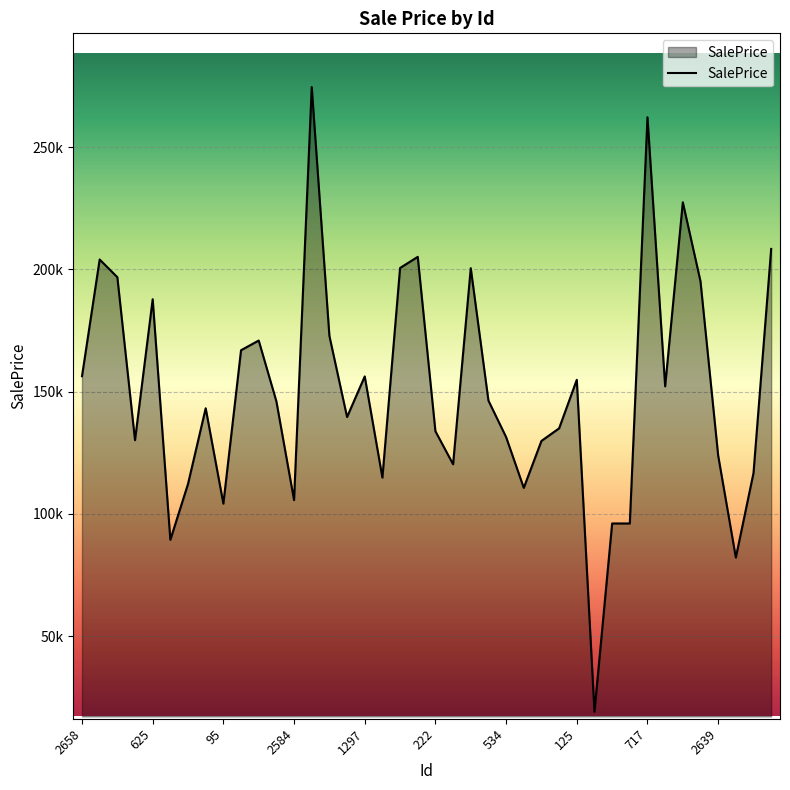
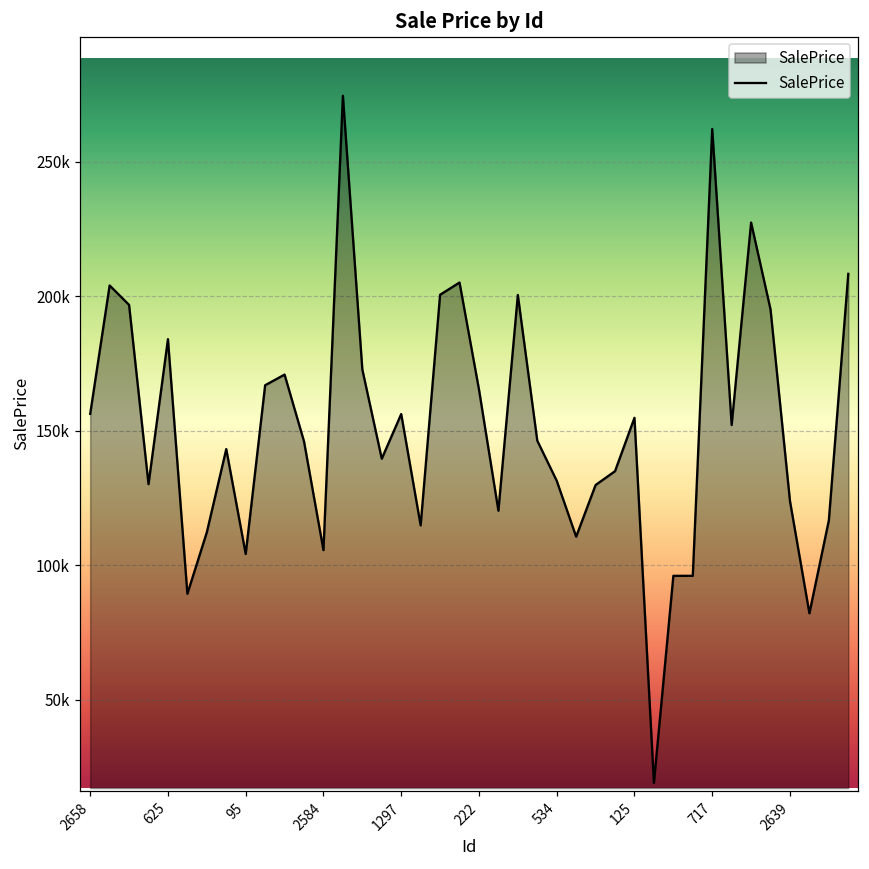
625: 188000 -> 184000
222: 134000 -> 165000
